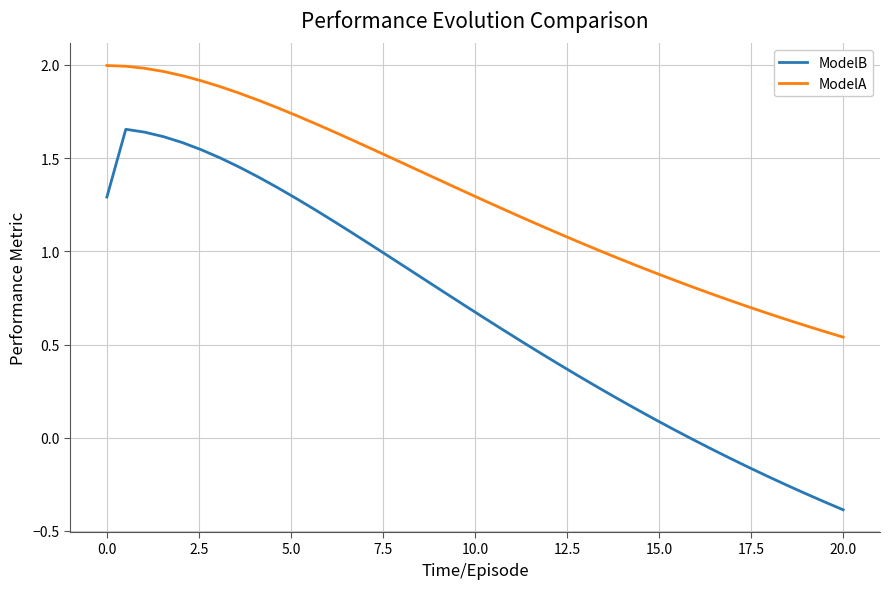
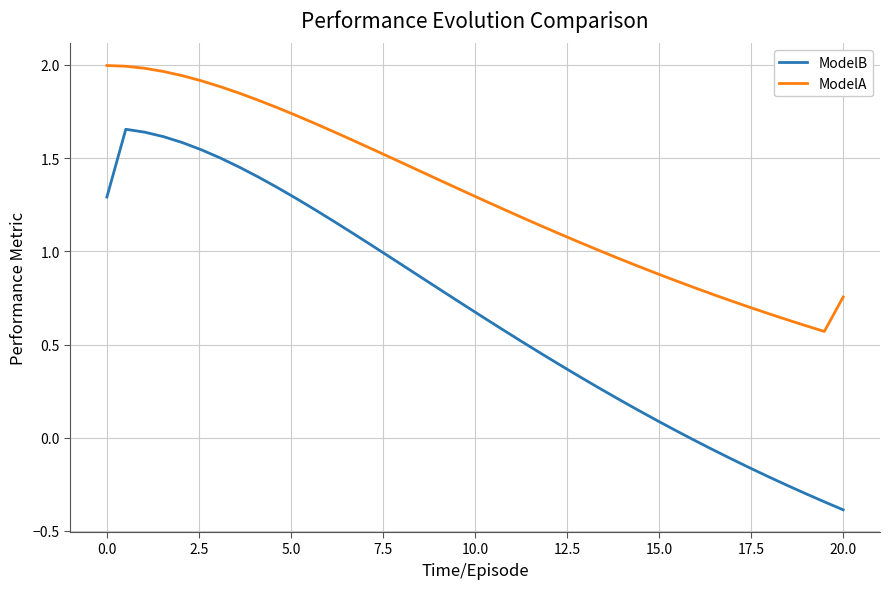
ModelA, 20.0: 0.54 -> 0.76
